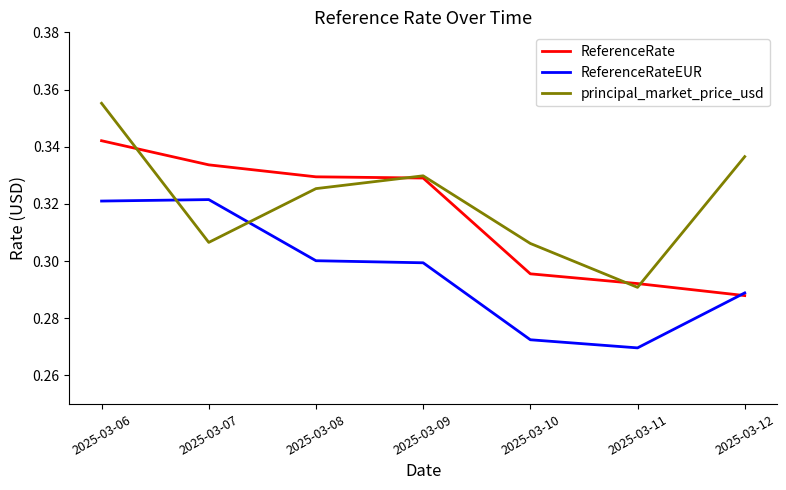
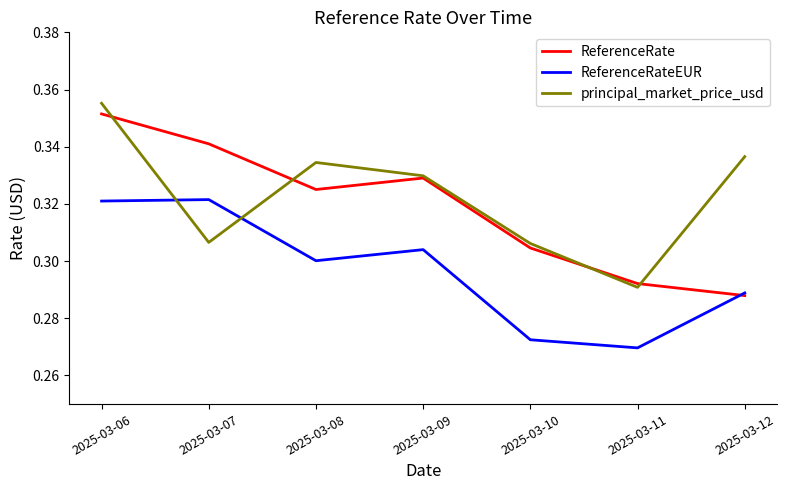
ReferenceRate, 2025-03-06: 0.342 -> 0.351
ReferenceRate, 2025-03-07: 0.334 -> 0.341
ReferenceRate, 2025-03-08: 0.329 -> 0.325
principal_market_price_usd, 2025-03-08: 0.325 -> 0.334
ReferenceRateEUR, 2025-03-09: 0.299 -> 0.304
ReferenceRate, 2025-03-10: 0.296 -> 0.305
